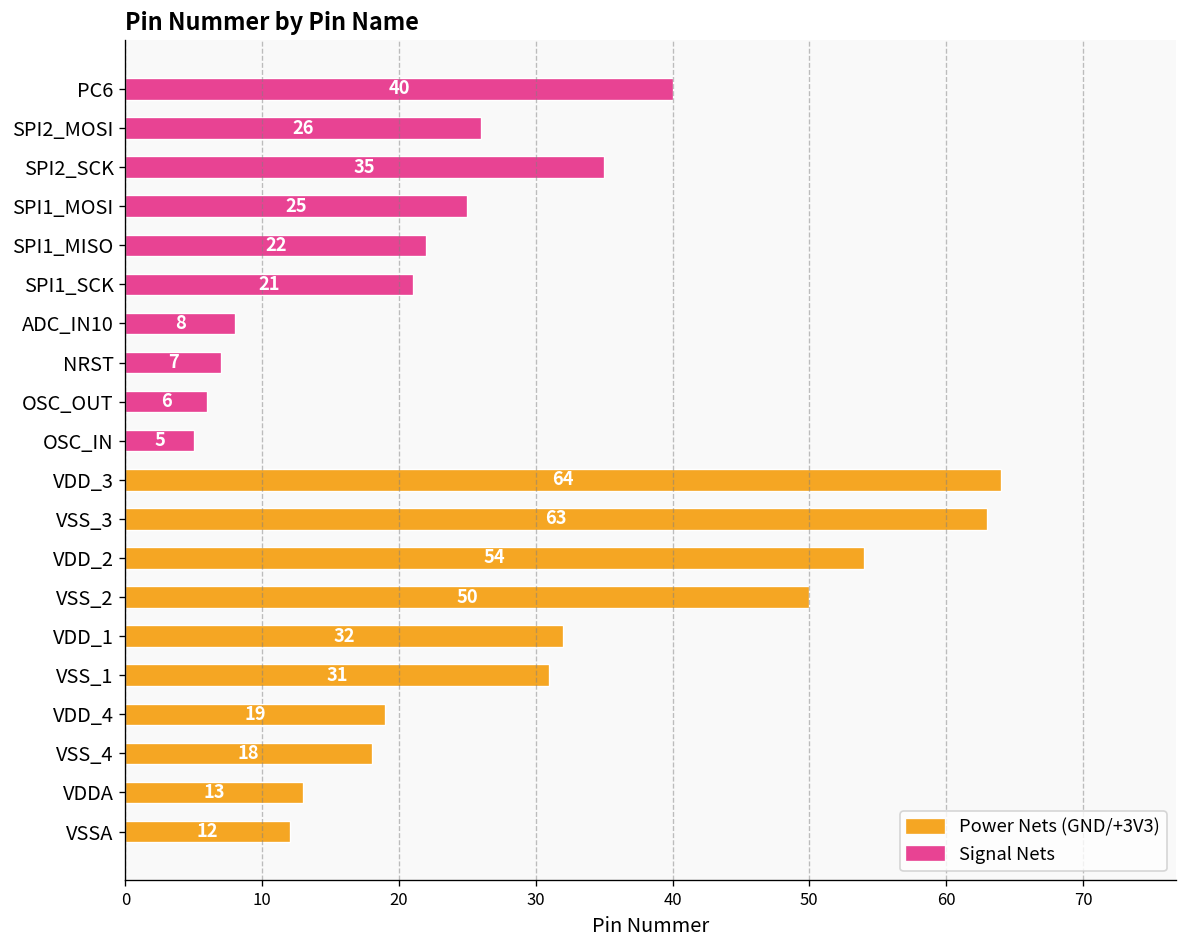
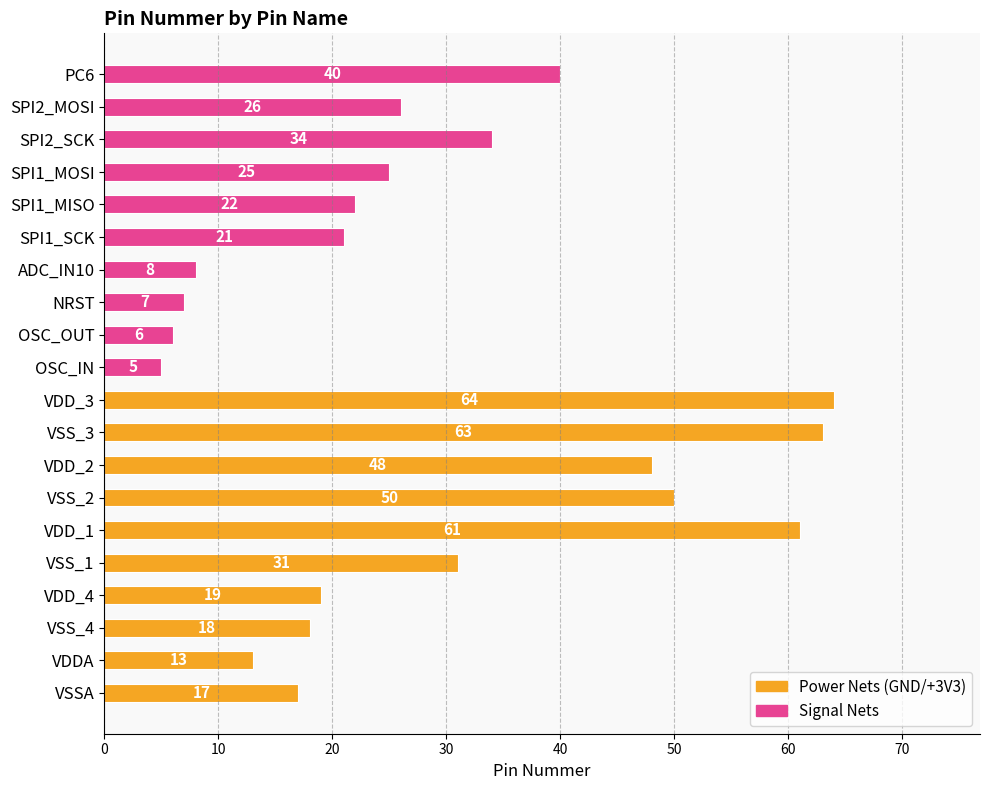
SPI2_SCK: 35 -> 34
VDD_2: 54 -> 48
VDD_1: 32 -> 61
VSSA: 12 -> 17
